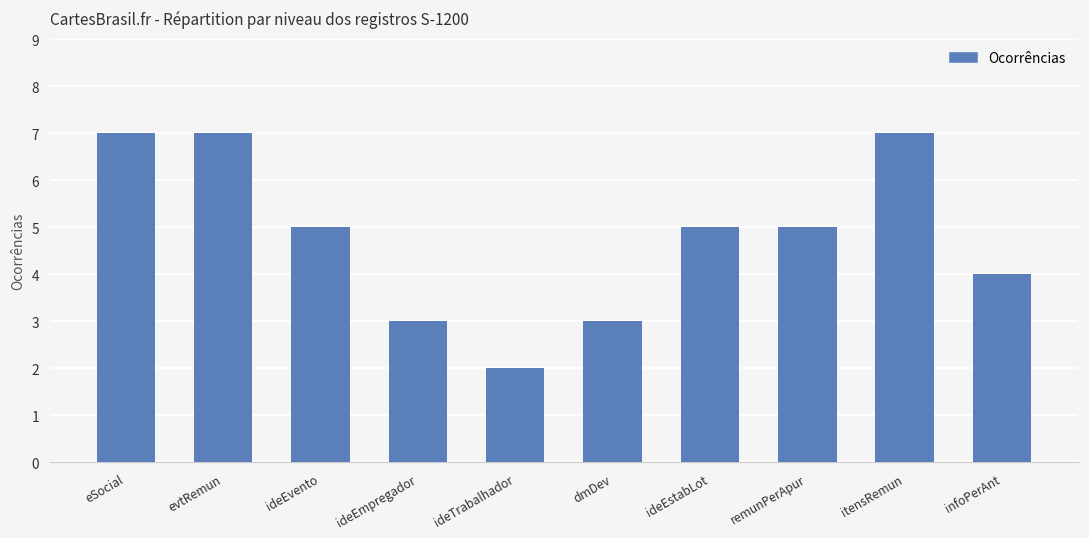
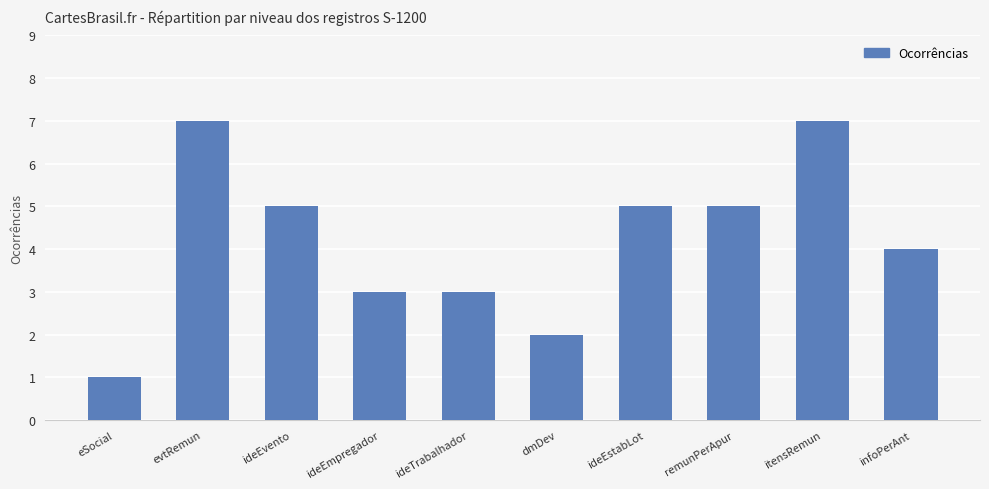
eSocial: 7 -> 1
ideTrabalhador: 2 -> 3
dmDev: 3 -> 2
